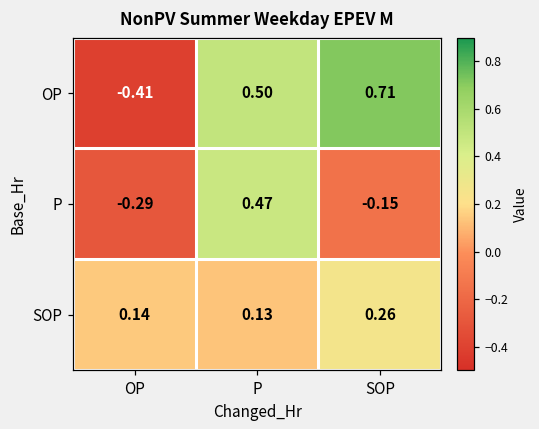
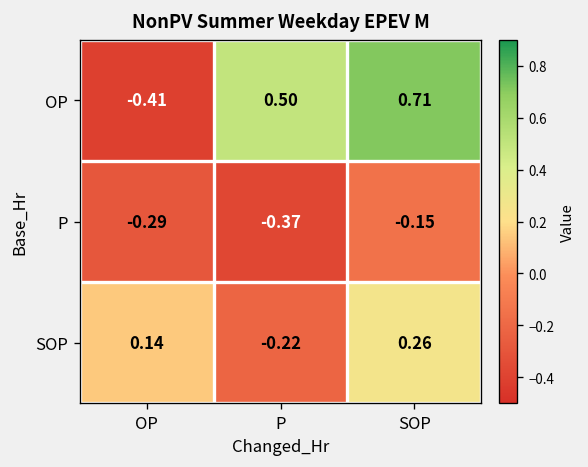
P, P: 0.47 -> -0.37
SOP, P: 0.13 -> -0.22
